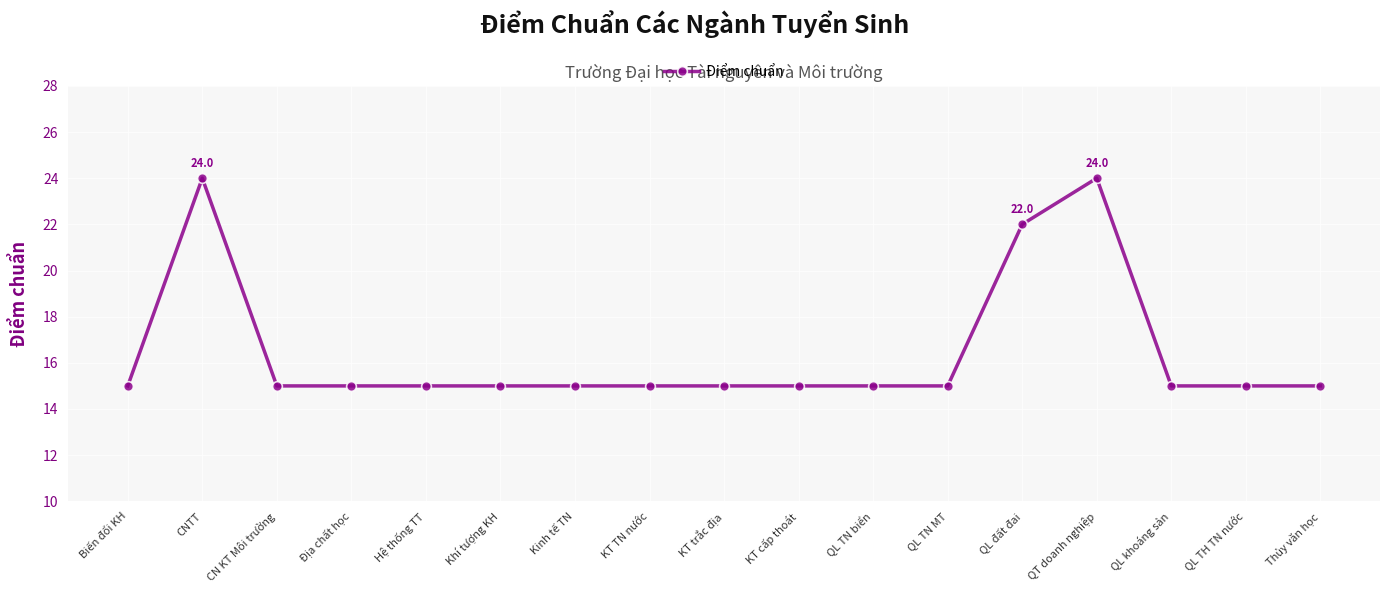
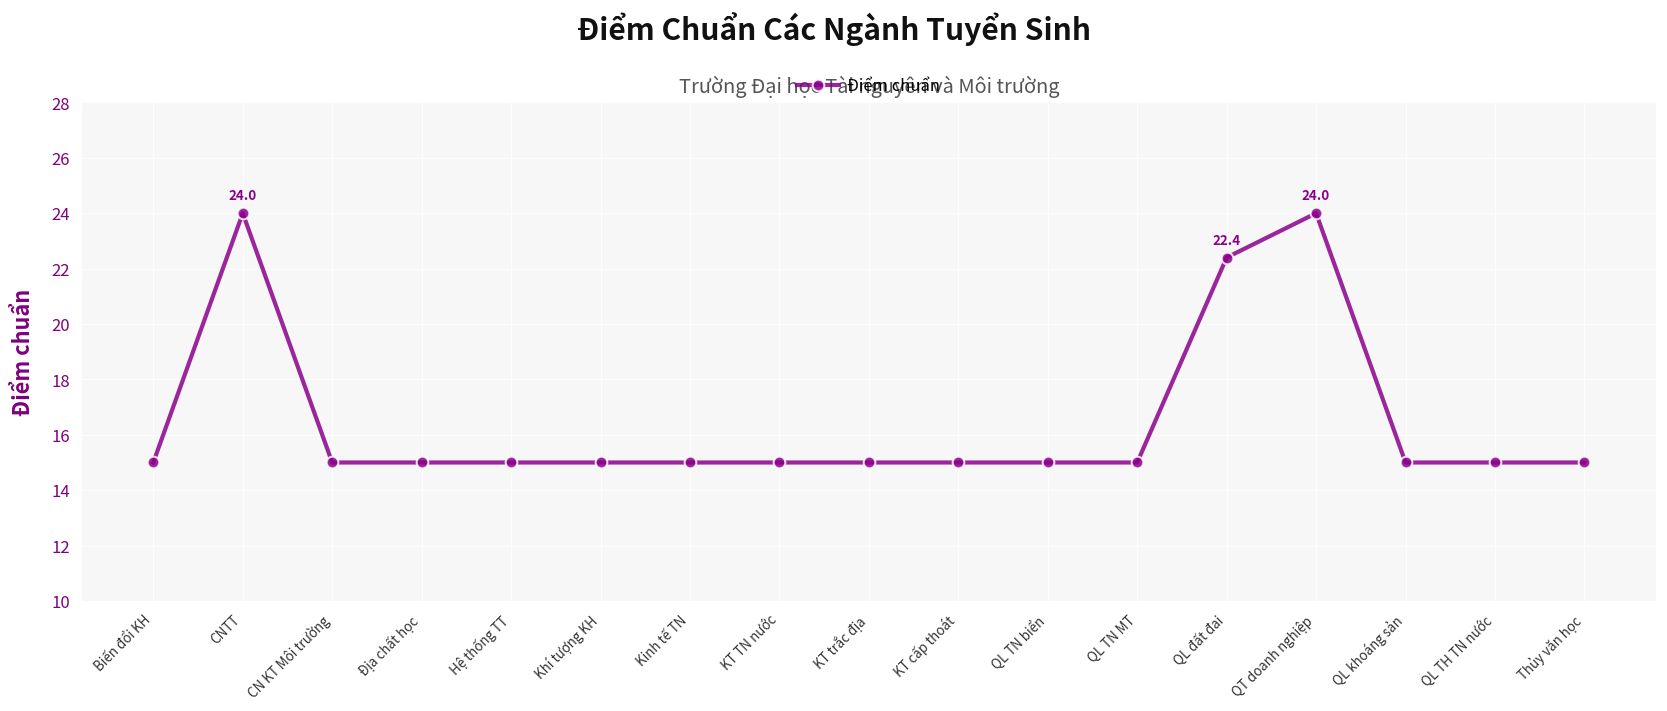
QL đất đai: 22.0 -> 22.4
